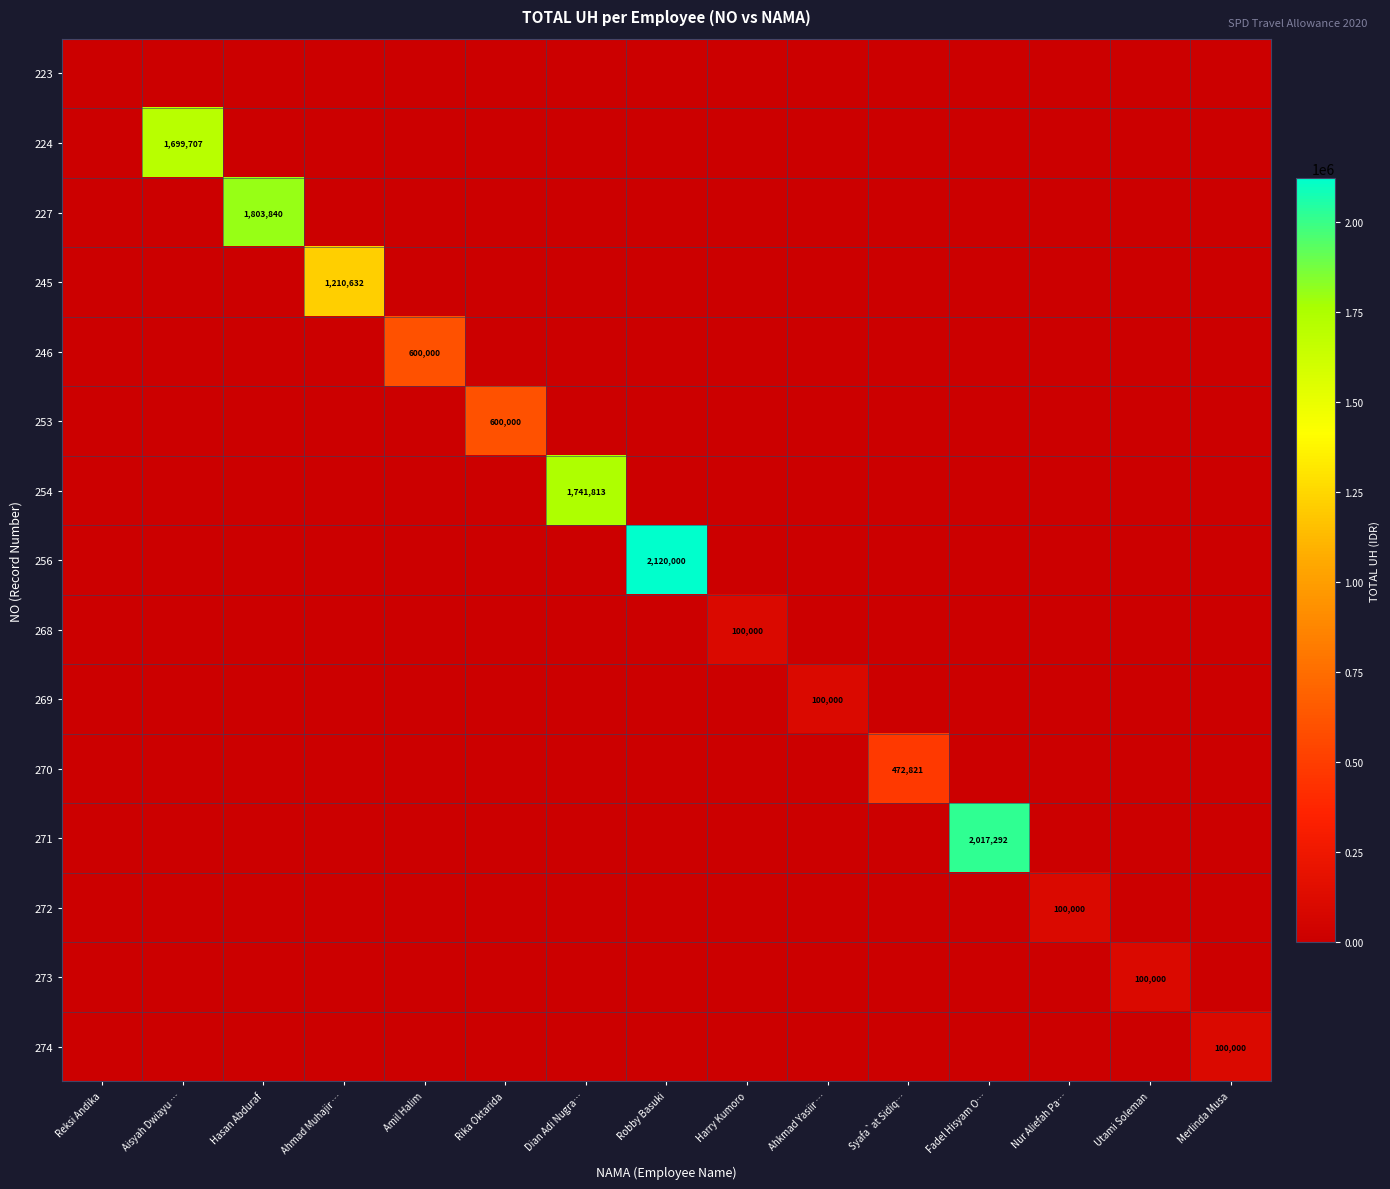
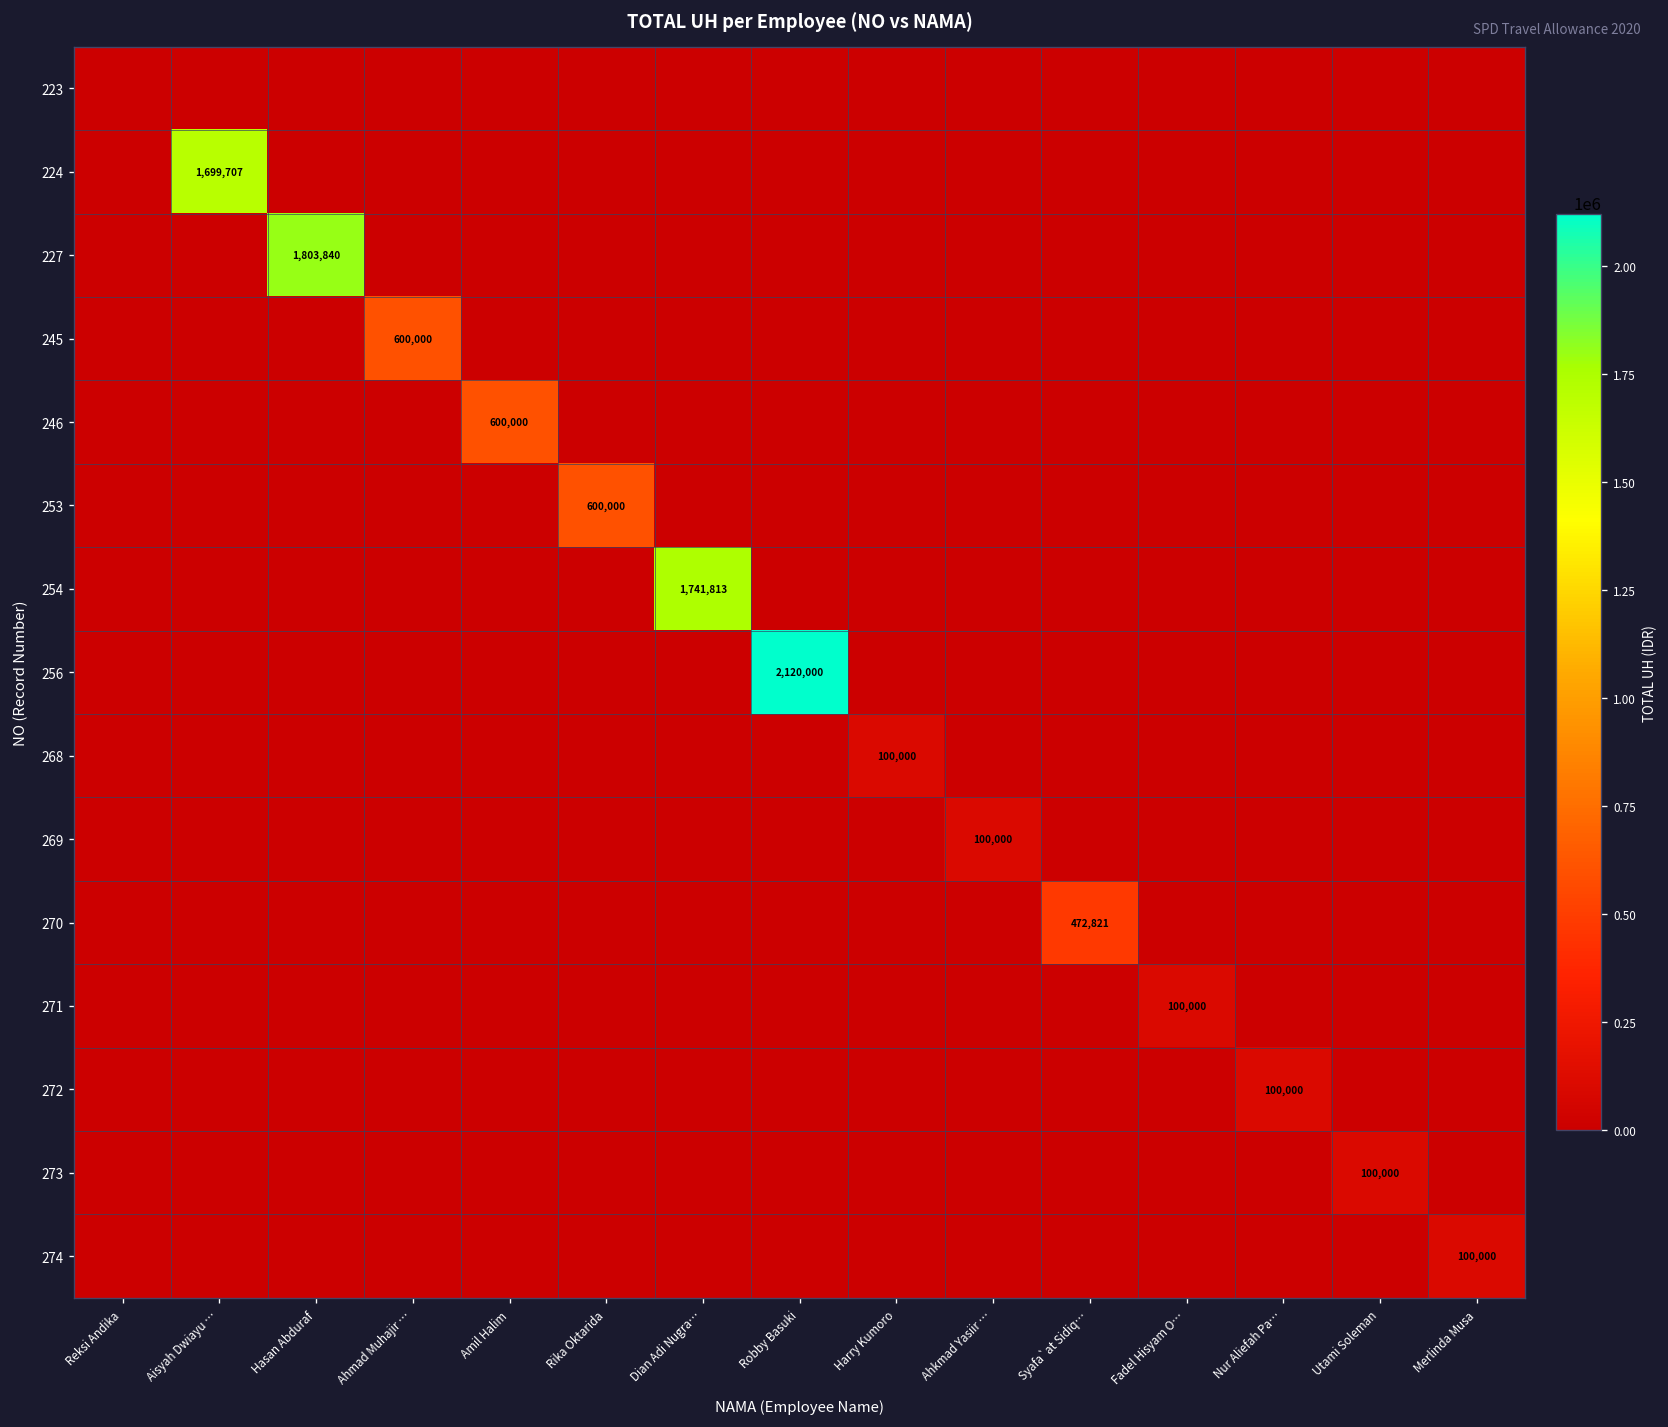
245, Ahmad Muhajir …: 1,210,632 -> 600,000
271, Fadel Hisyam O…: 2,017,292 -> 100,000
